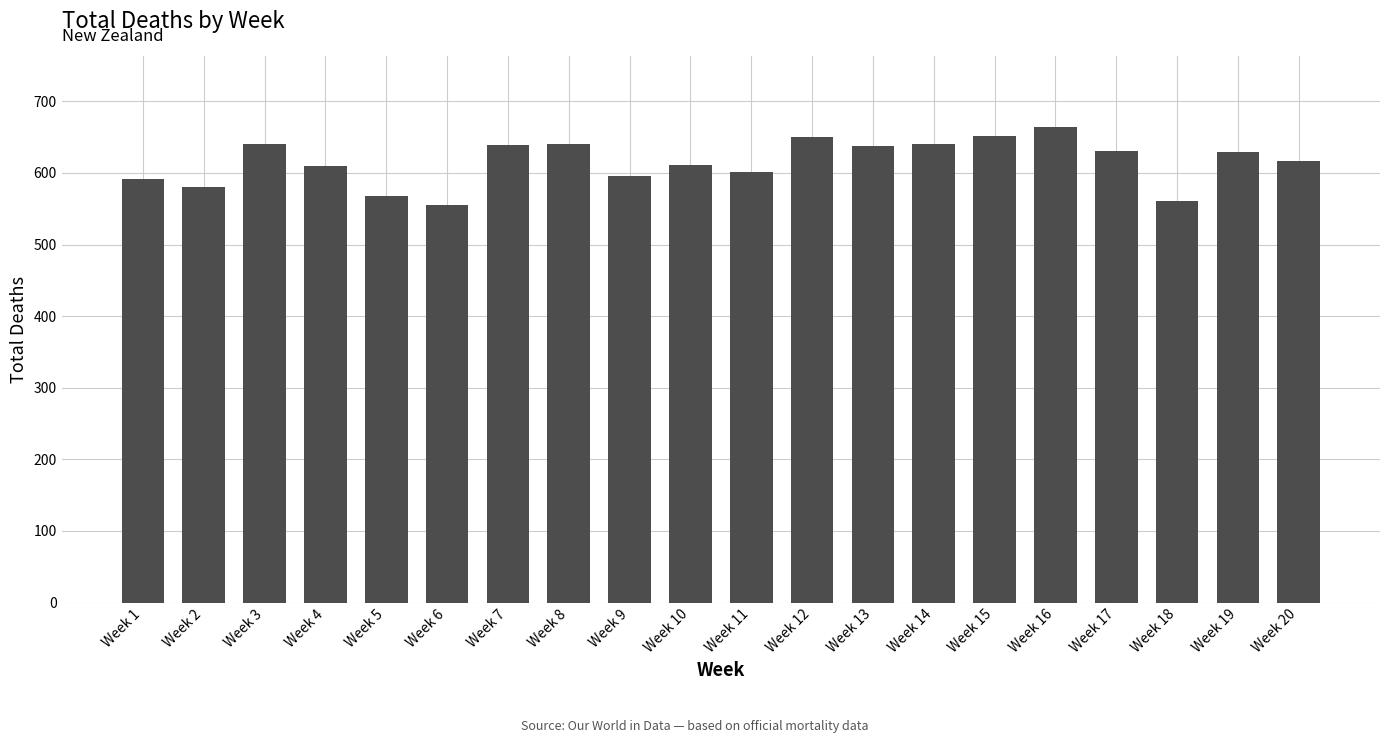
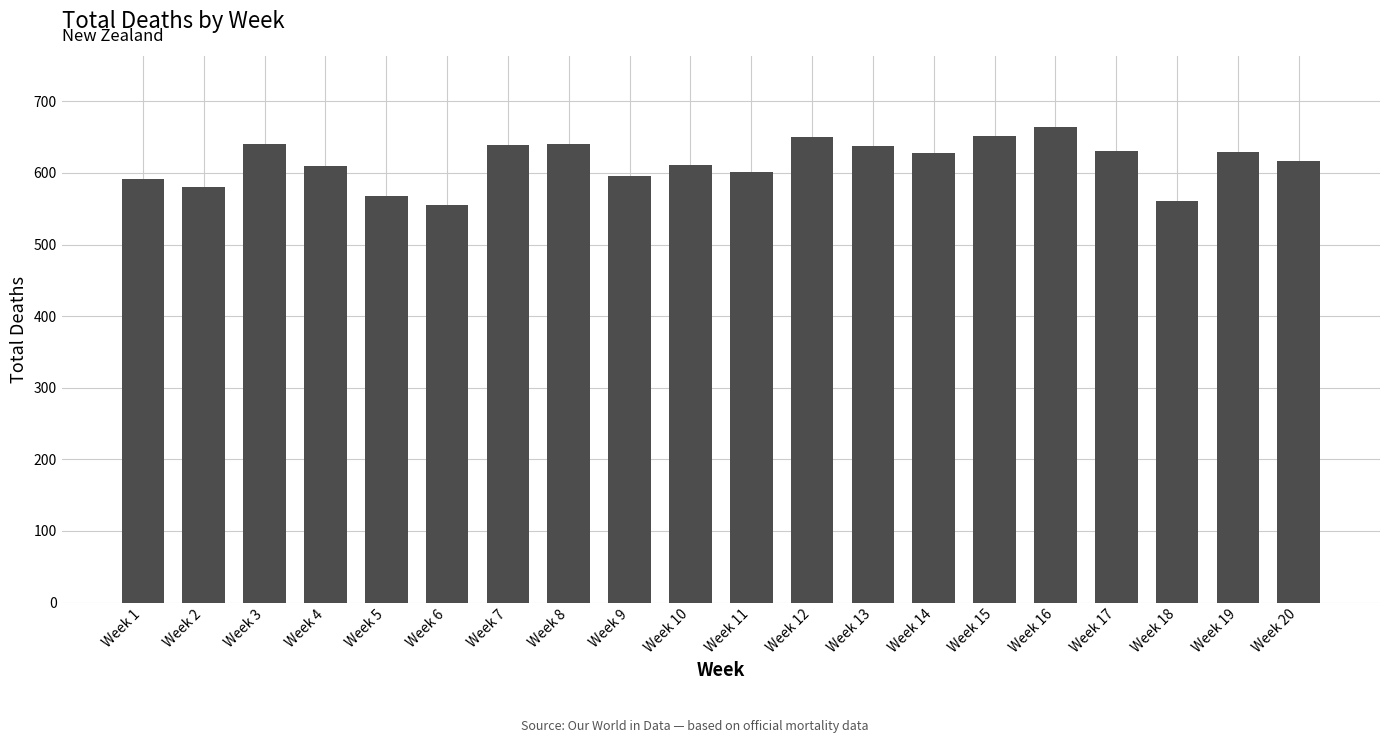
Week 14: 640 -> 630
